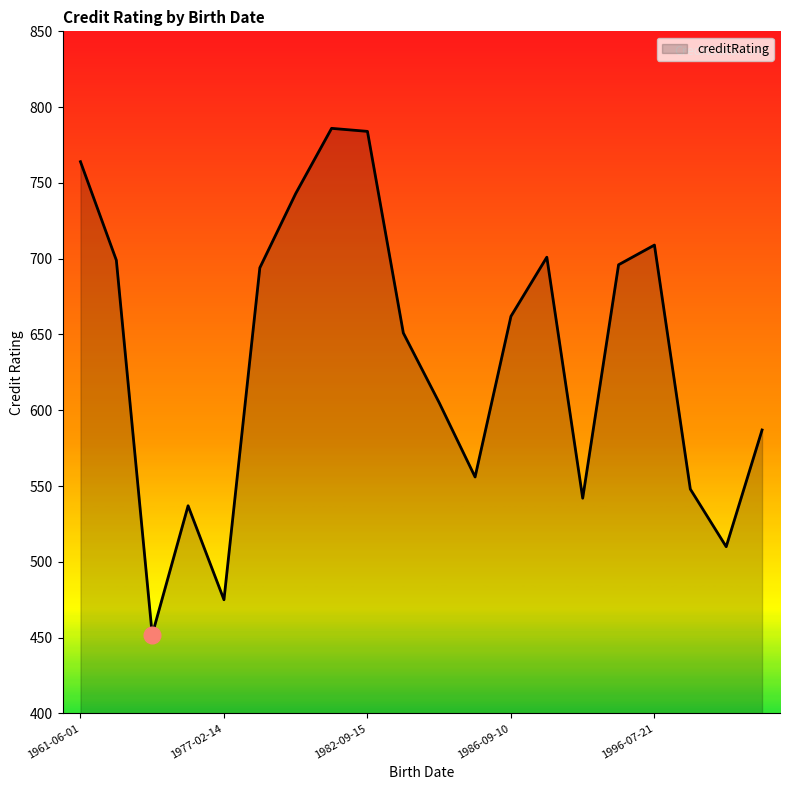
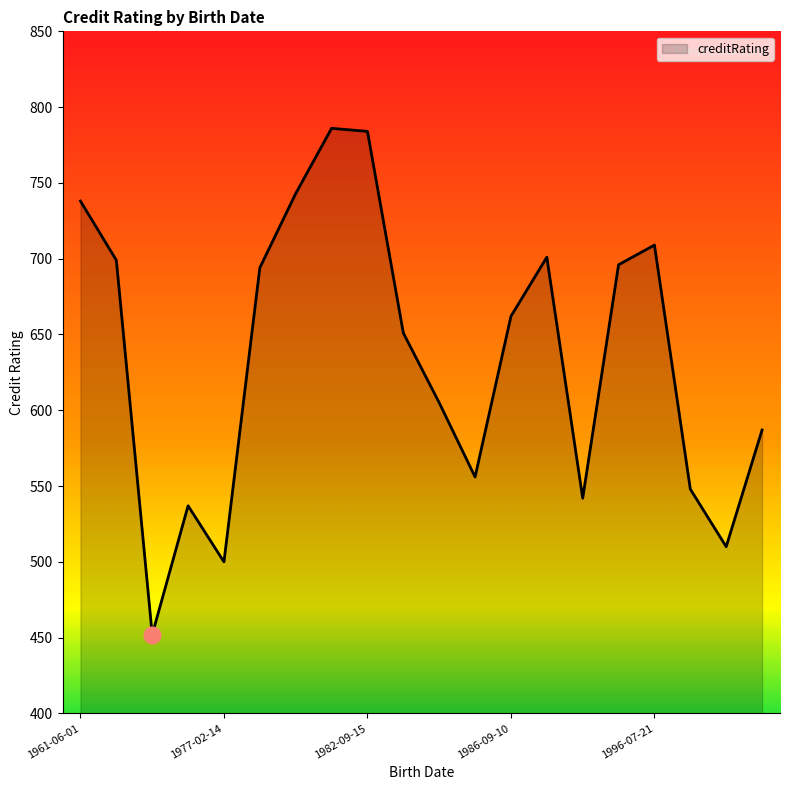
creditRating, 1961-06-01: 764 -> 738
creditRating, 1977-02-14: 475 -> 500
